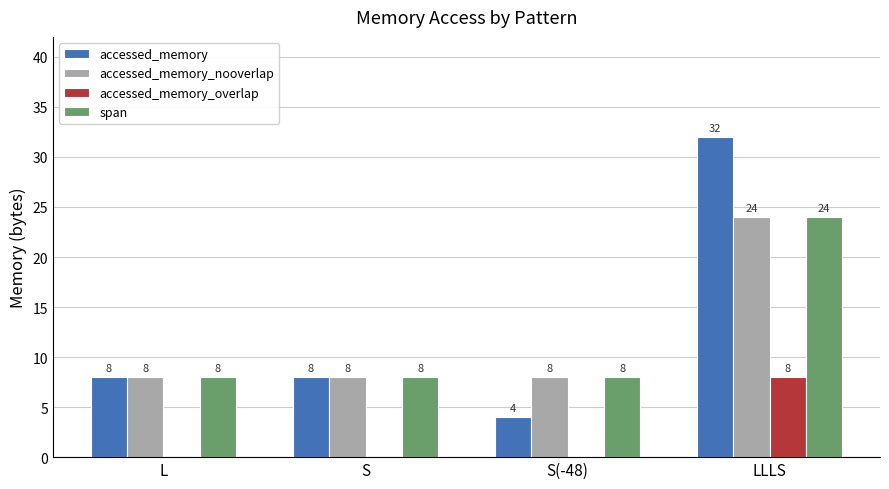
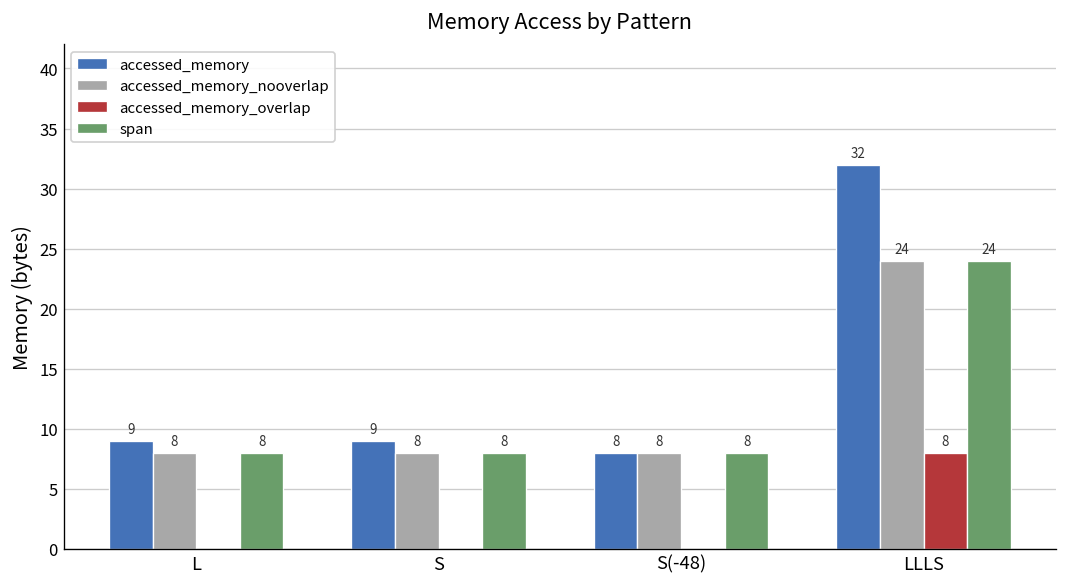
accessed_memory, L: 8 -> 9
accessed_memory, S: 8 -> 9
accessed_memory, S(-48): 4 -> 8
